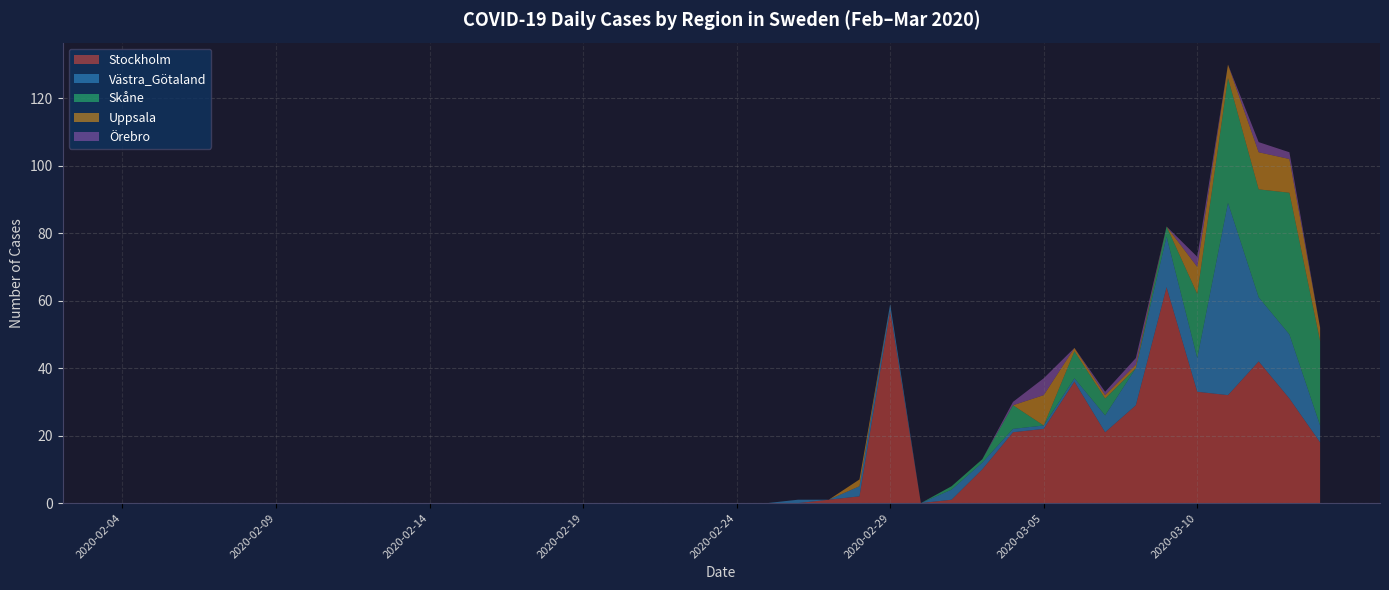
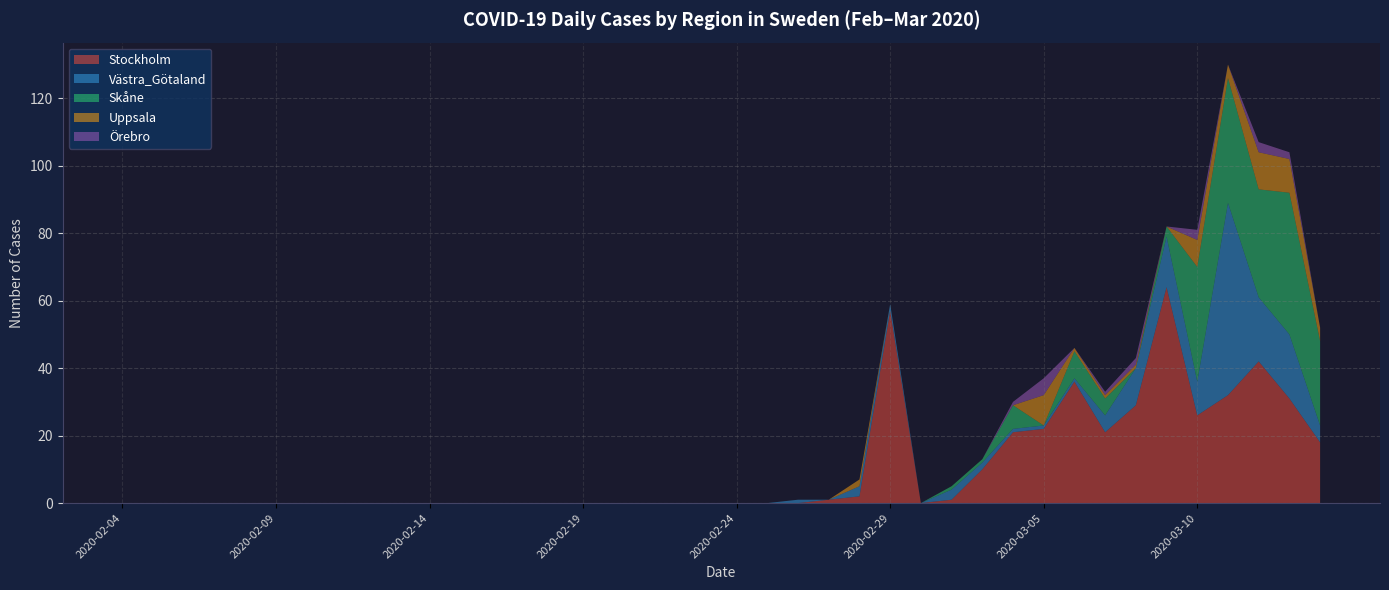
Stockholm, 2020-03-10: 33 -> 26
Skåne, 2020-03-10: 19 -> 34
